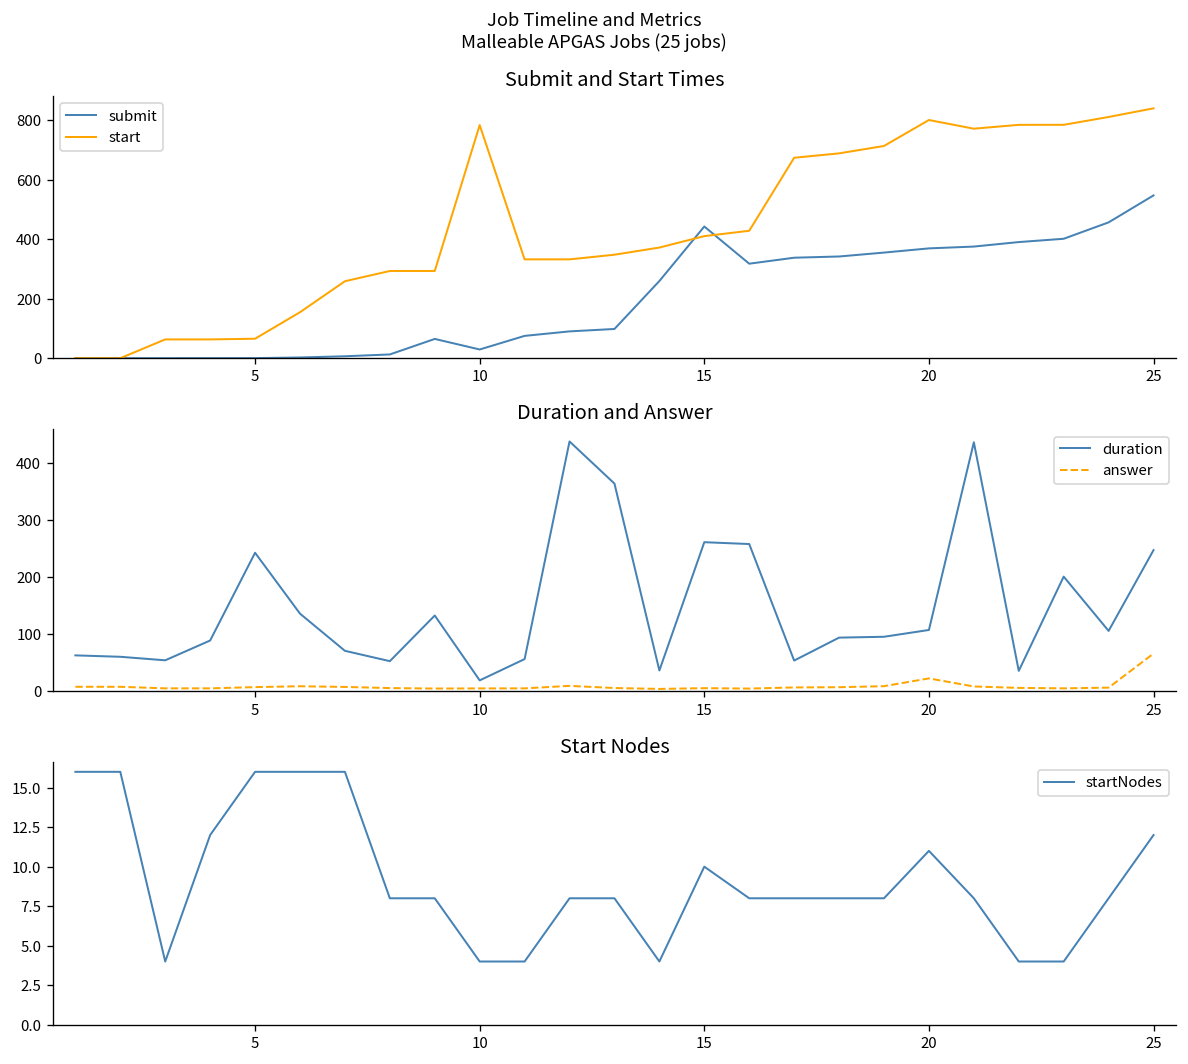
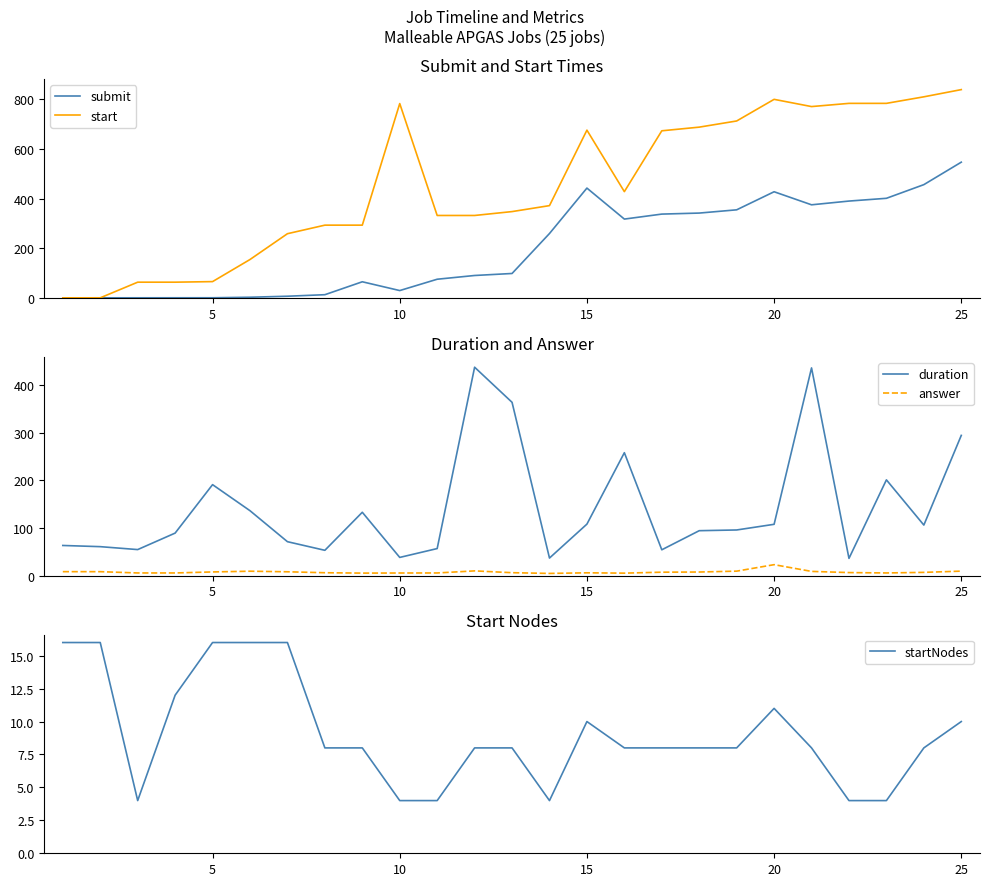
Submit and Start Times, start, 15: 410 -> 680
Submit and Start Times, submit, 20: 370 -> 430
Duration and Answer, duration, 5: 240 -> 190
Duration and Answer, duration, 10: 20 -> 40
Duration and Answer, duration, 15: 260 -> 110
Duration and Answer, duration, 25: 250 -> 290
Duration and Answer, answer, 25: 70 -> 10
Start Nodes, 25: 12 -> 10
